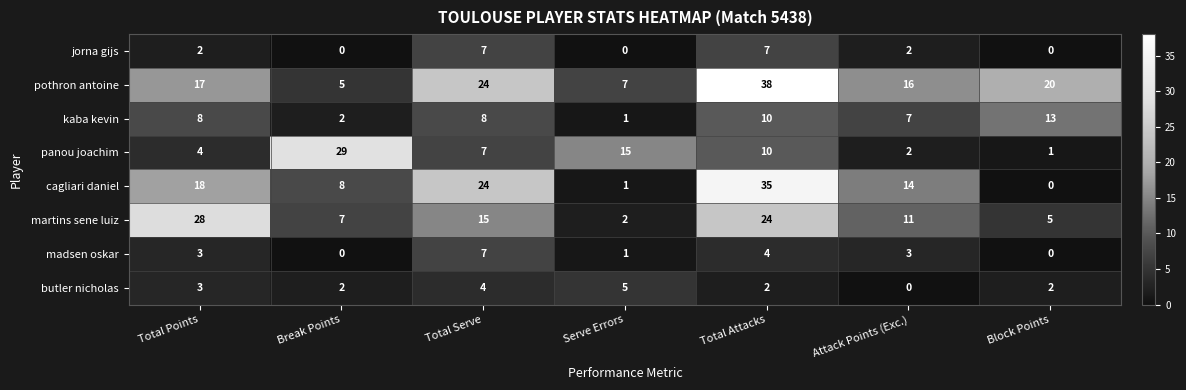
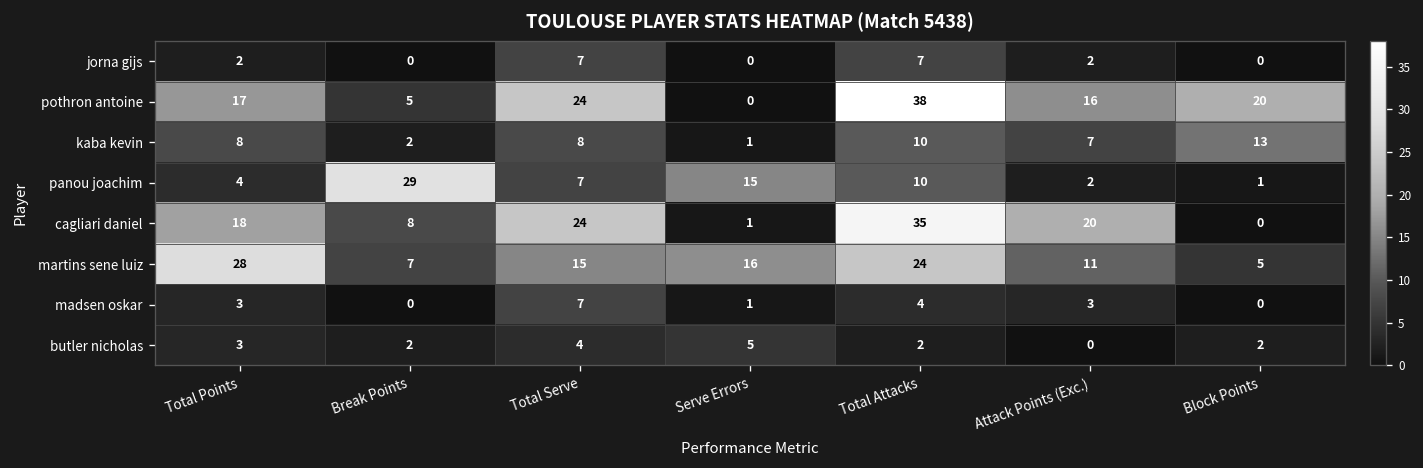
pothron antoine, Serve Errors: 7 -> 0
cagliari daniel, Attack Points (Exc.): 14 -> 20
martins sene luiz, Serve Errors: 2 -> 16
